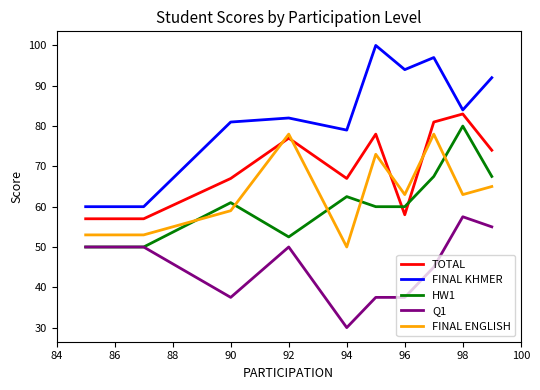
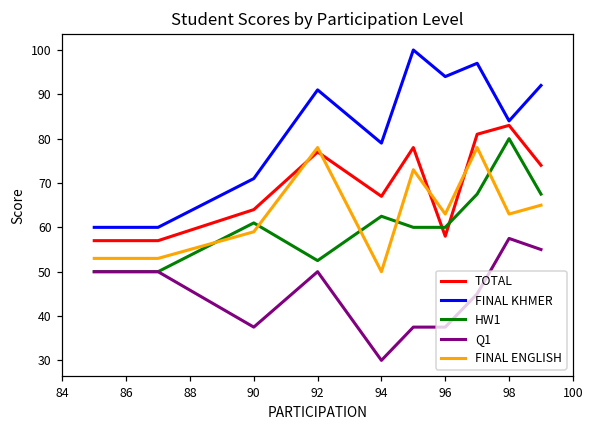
TOTAL, 90: 67 -> 64
FINAL KHMER, 90: 81 -> 71
FINAL KHMER, 92: 82 -> 91
